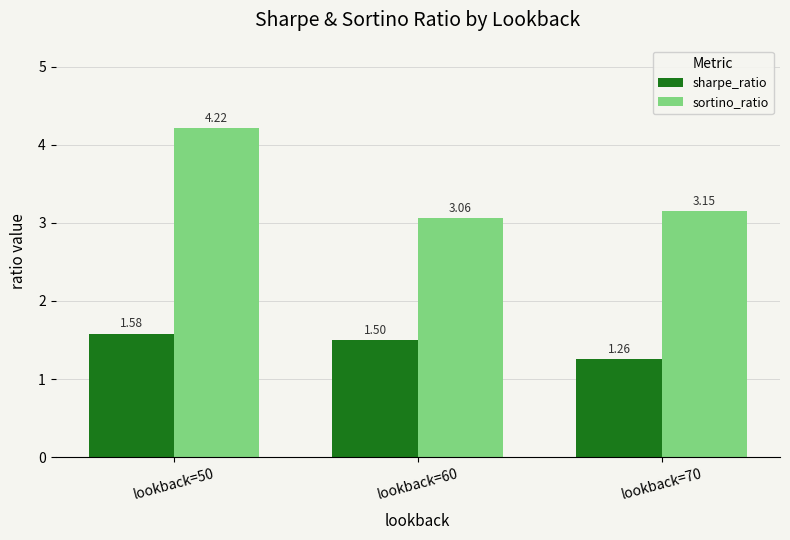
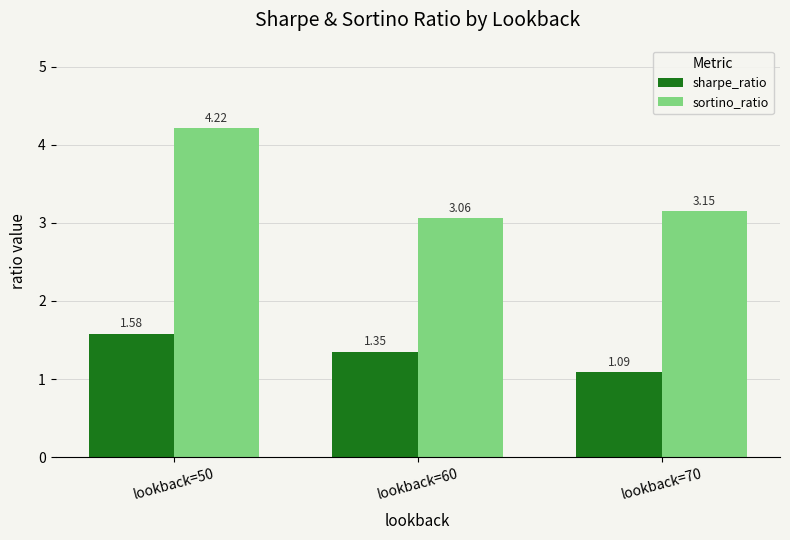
sharpe_ratio, lookback=60: 1.50 -> 1.35
sharpe_ratio, lookback=70: 1.26 -> 1.09
